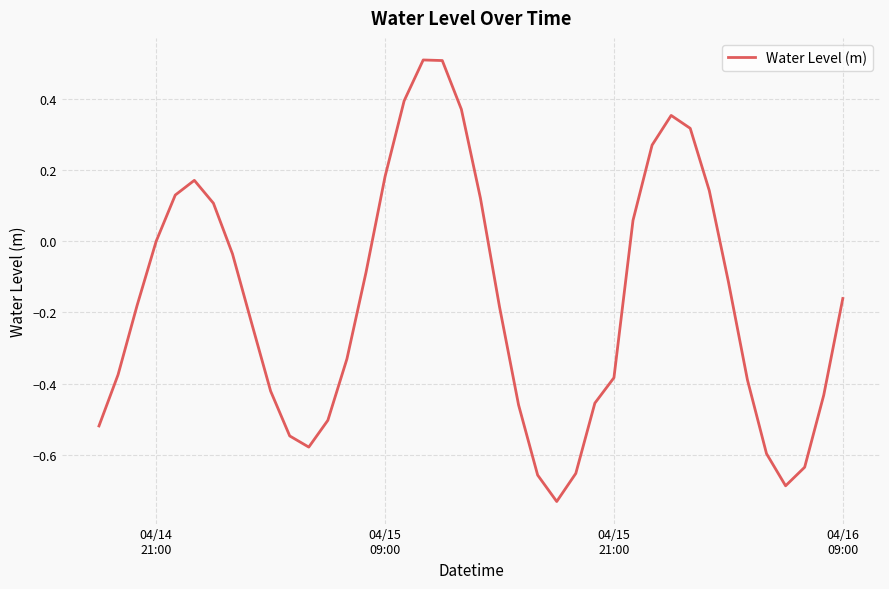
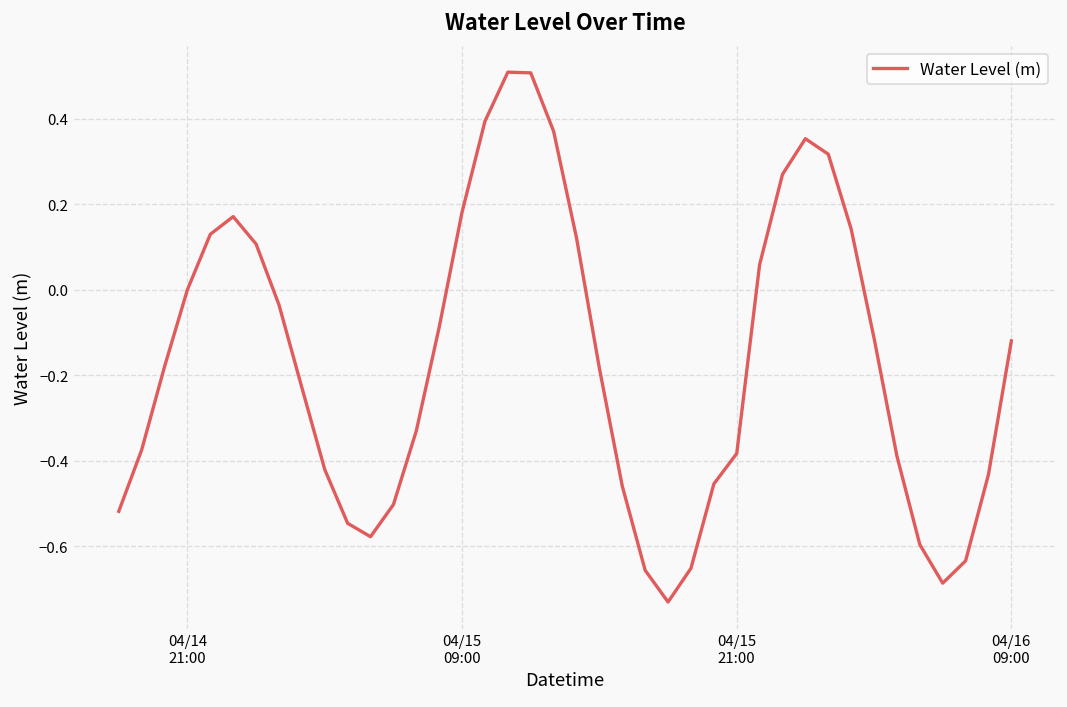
04/16 09:00: -0.16 -> -0.12
